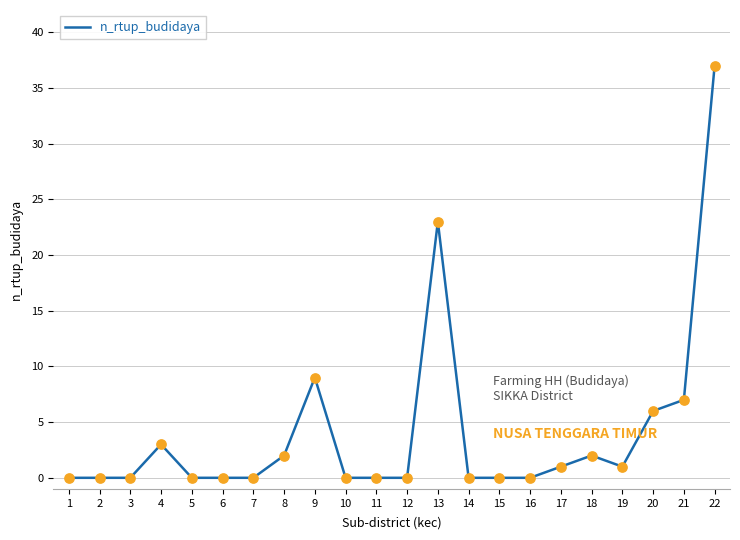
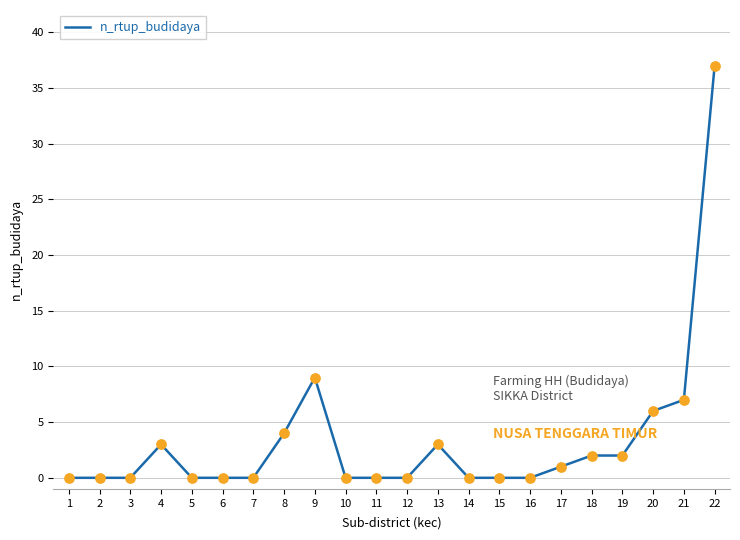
8: 2 -> 4
13: 23 -> 3
19: 1 -> 2
